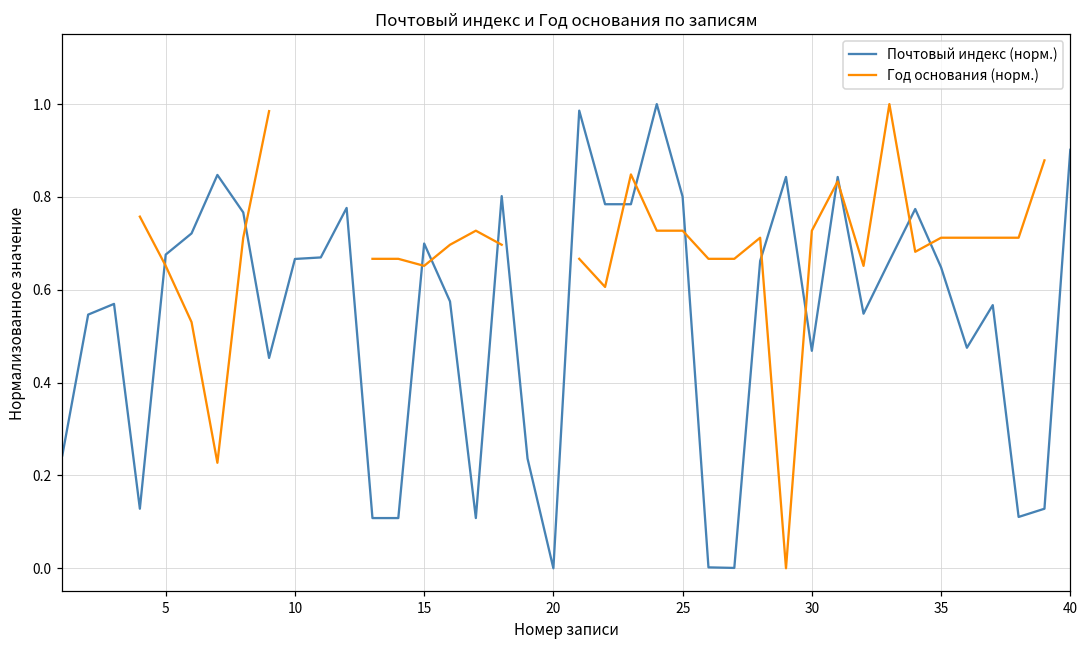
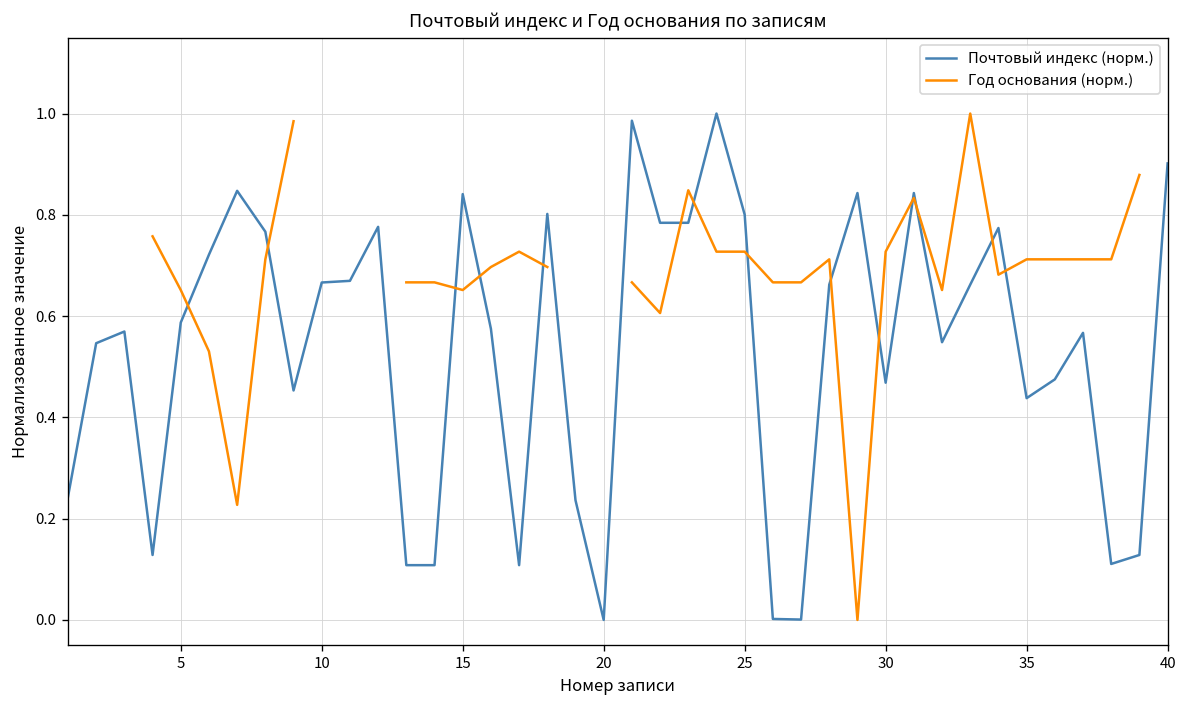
Почтовый индекс (норм.), 5: 0.68 -> 0.59
Почтовый индекс (норм.), 15: 0.70 -> 0.84
Почтовый индекс (норм.), 35: 0.65 -> 0.44
